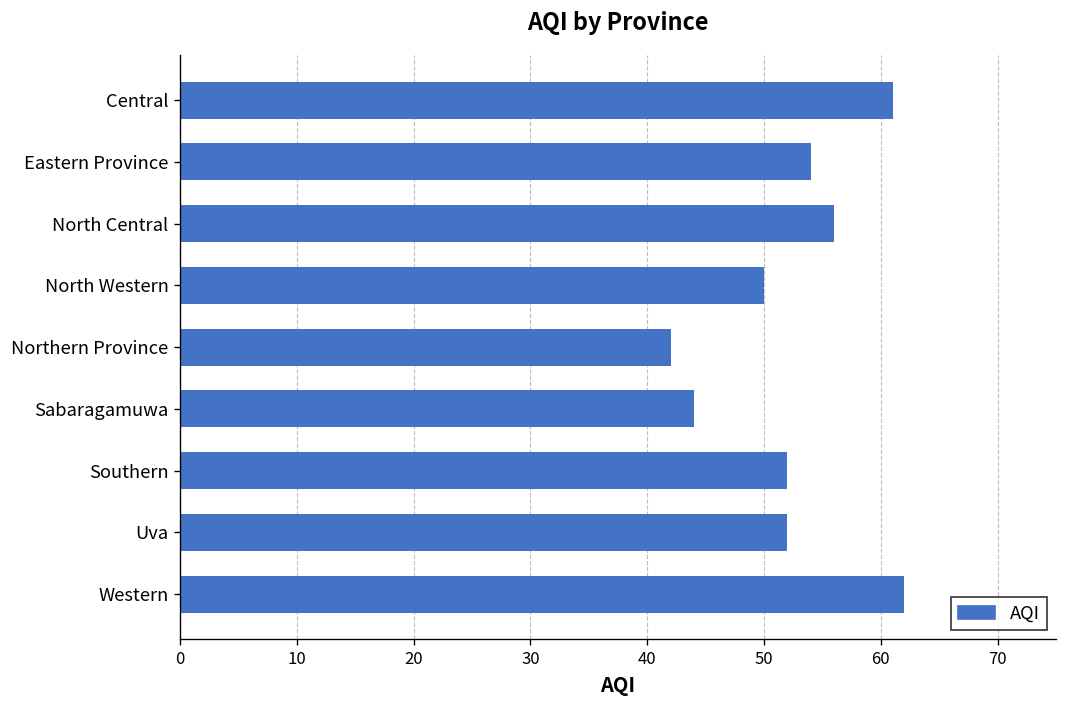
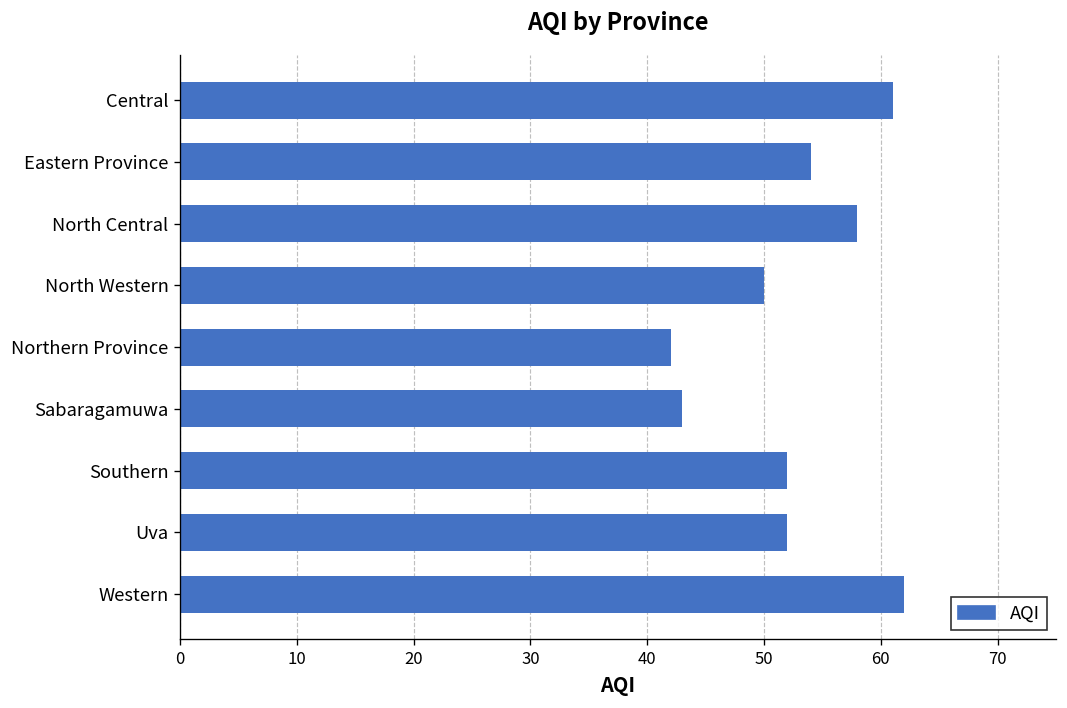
North Central: 56 -> 58
Sabaragamuwa: 44 -> 43
